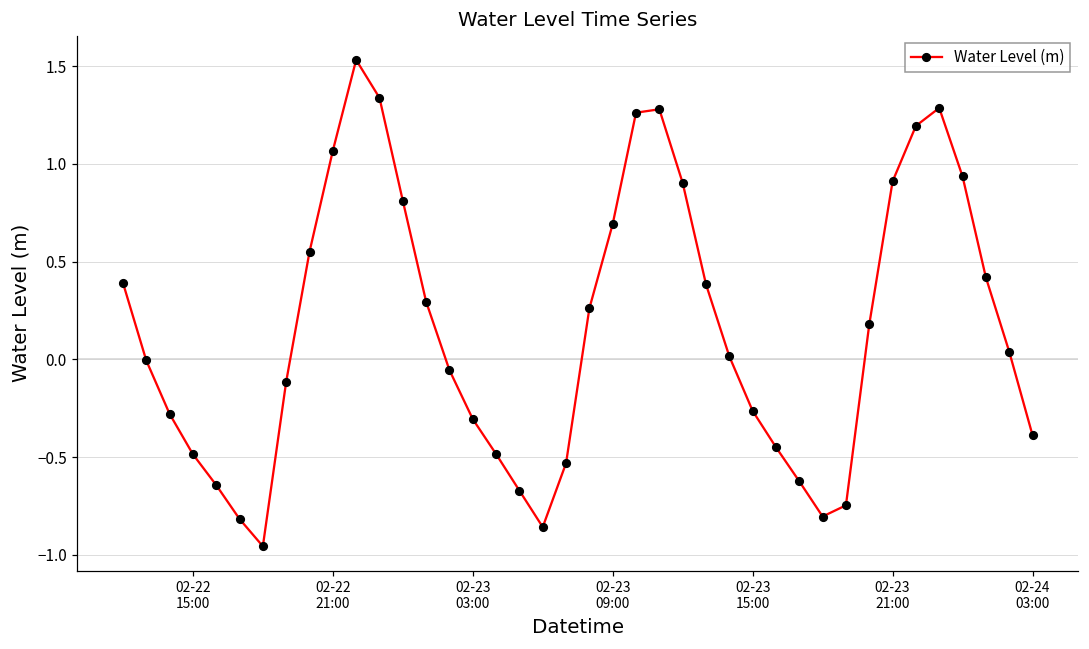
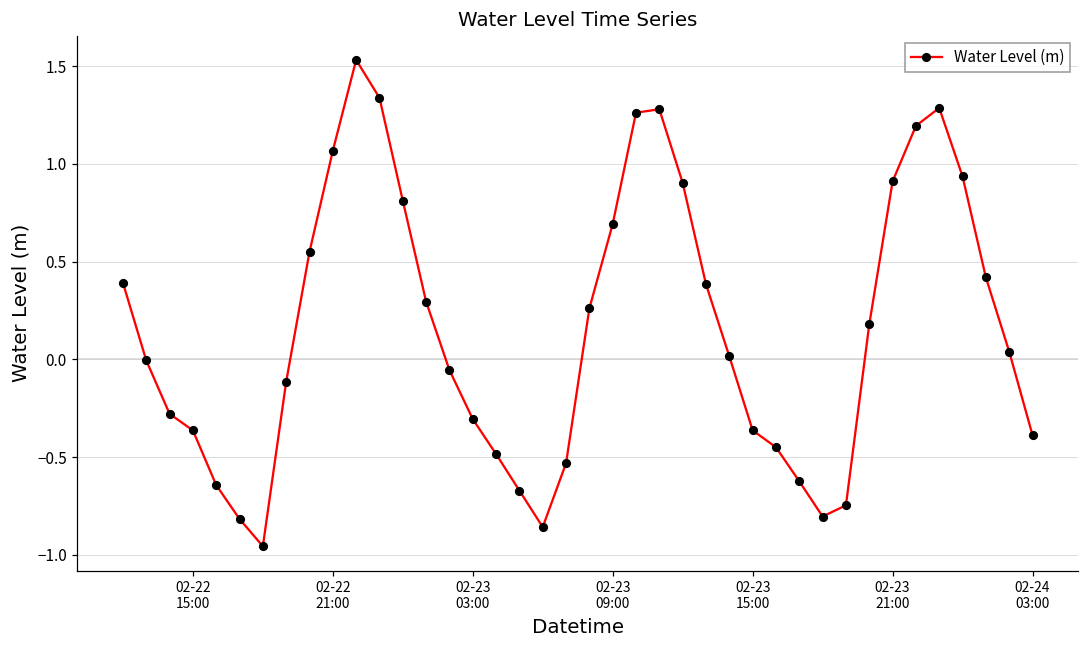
02-22 15:00: -0.49 -> -0.36
02-23 15:00: -0.26 -> -0.36
